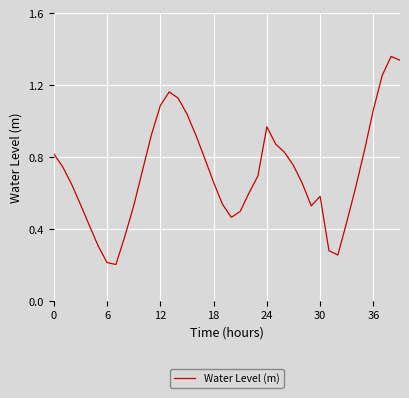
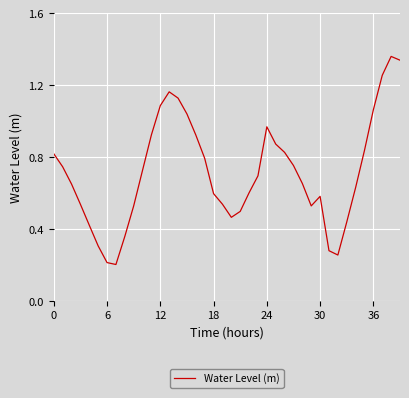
18: 0.66 -> 0.60
